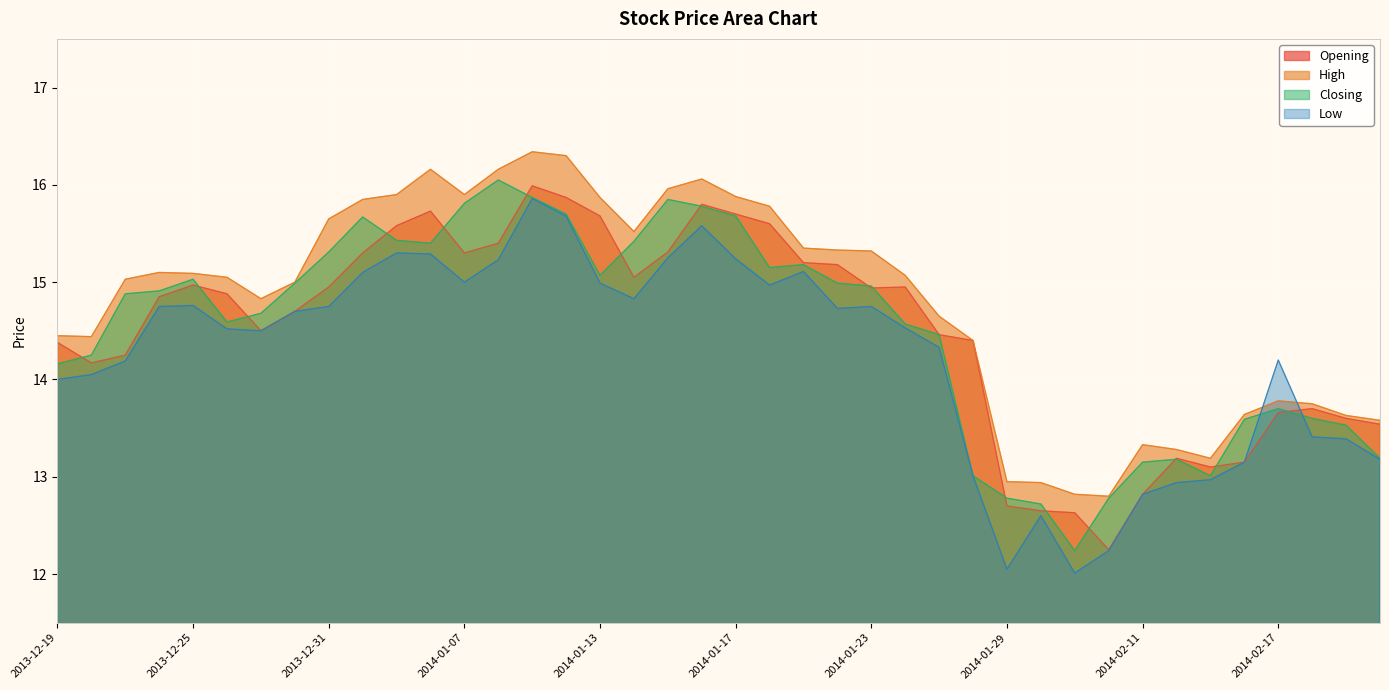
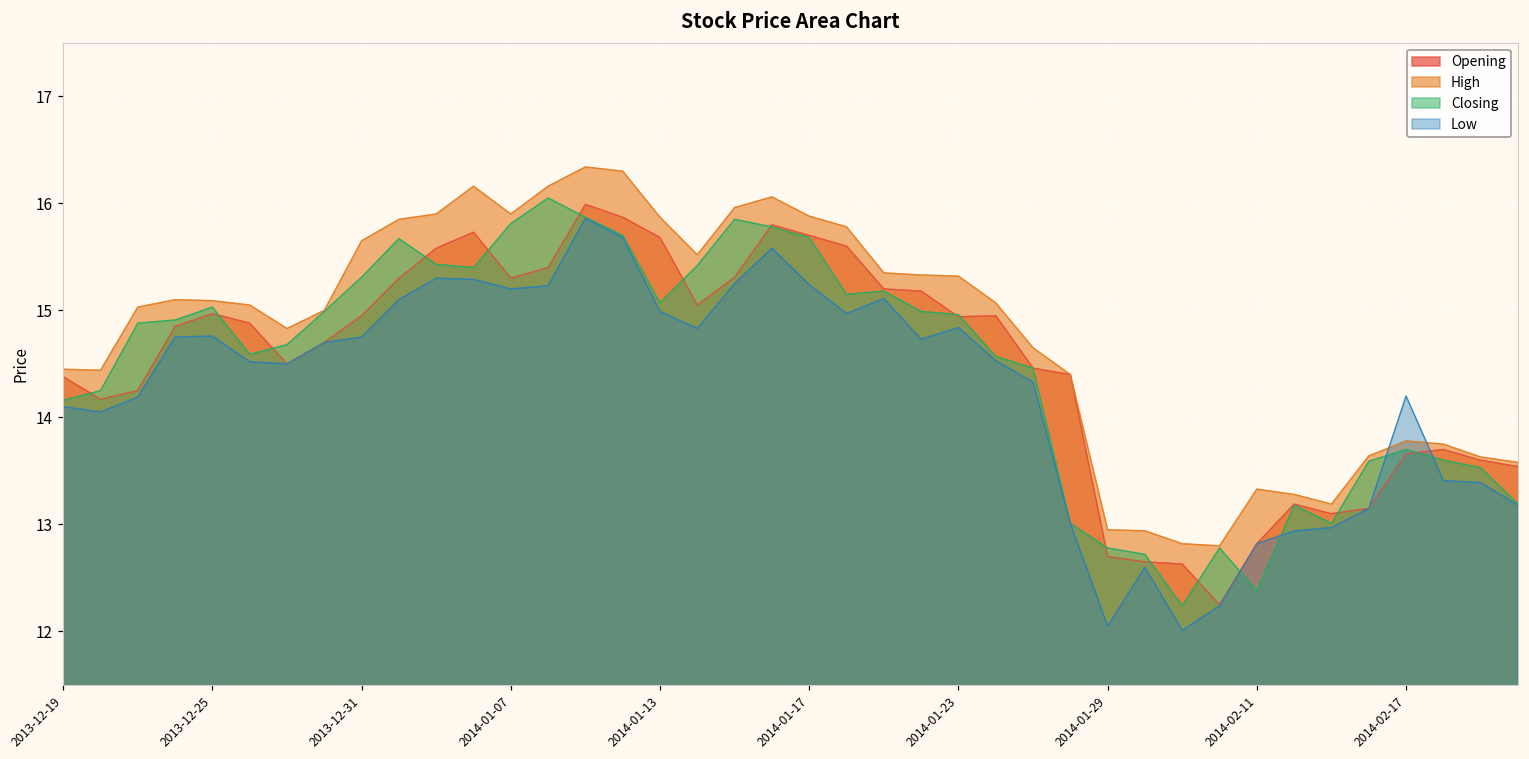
Low, 2013-12-19: 14.0 -> 14.1
Low, 2014-01-07: 15.0 -> 15.2
Low, 2014-01-23: 14.75 -> 14.84
Closing, 2014-02-11: 13.2 -> 12.4
